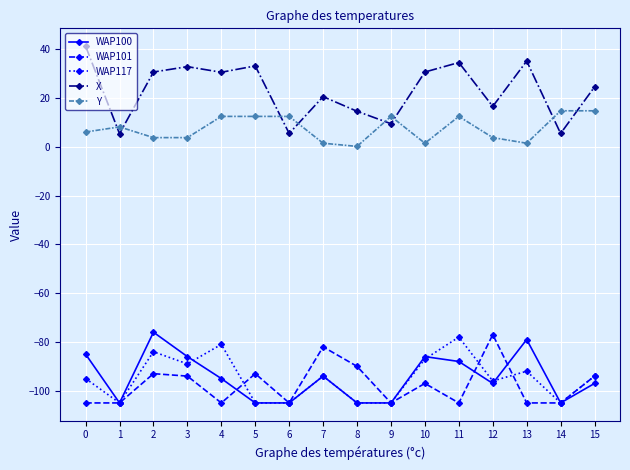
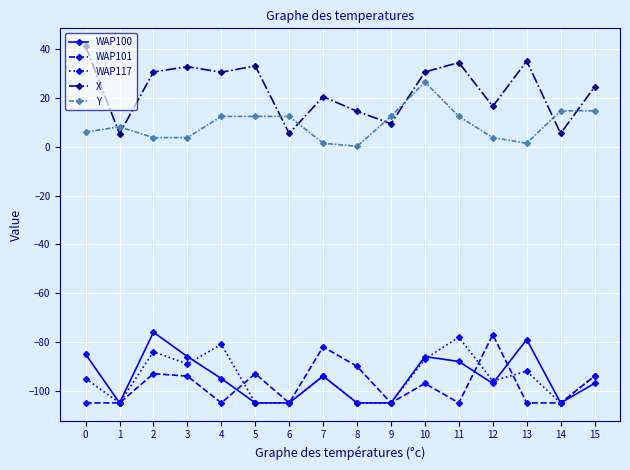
Y, 10: 2 -> 27
